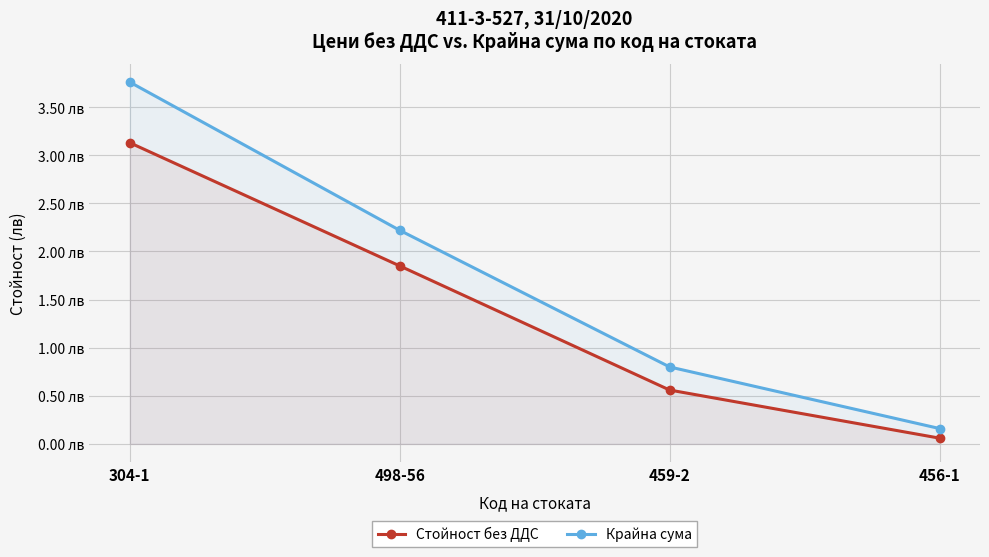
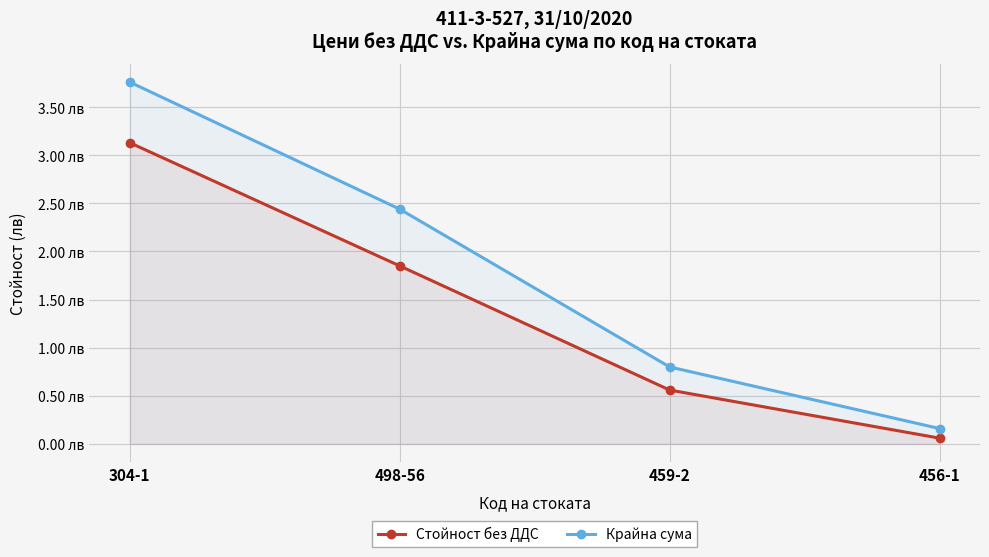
Крайна сума, 498-56: 2.2 лв -> 2.4 лв
